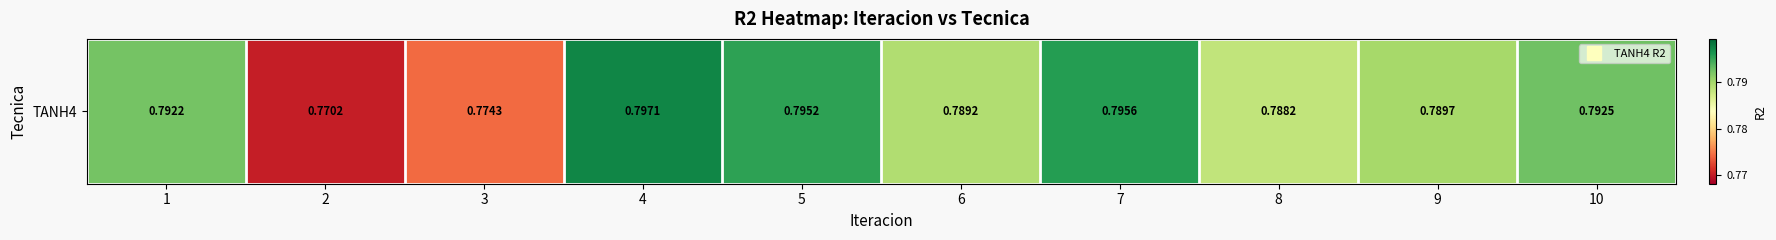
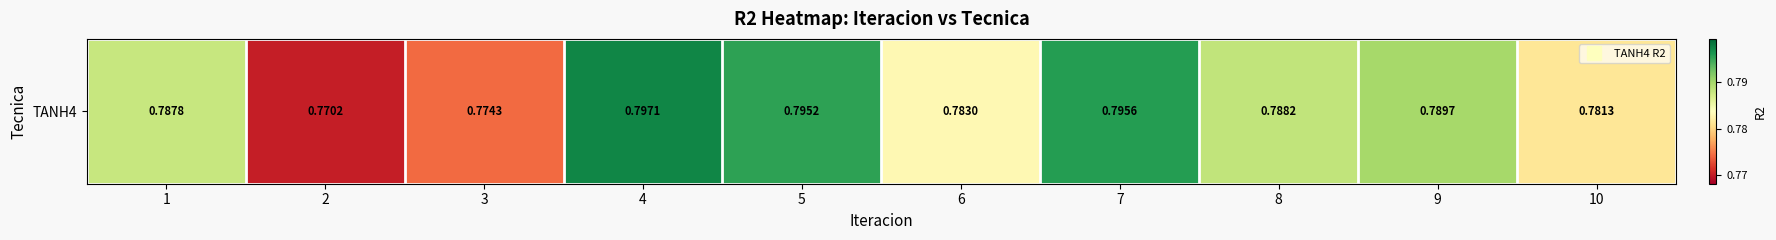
TANH4, 1: 0.7922 -> 0.7878
TANH4, 6: 0.7892 -> 0.7830
TANH4, 10: 0.7925 -> 0.7813
